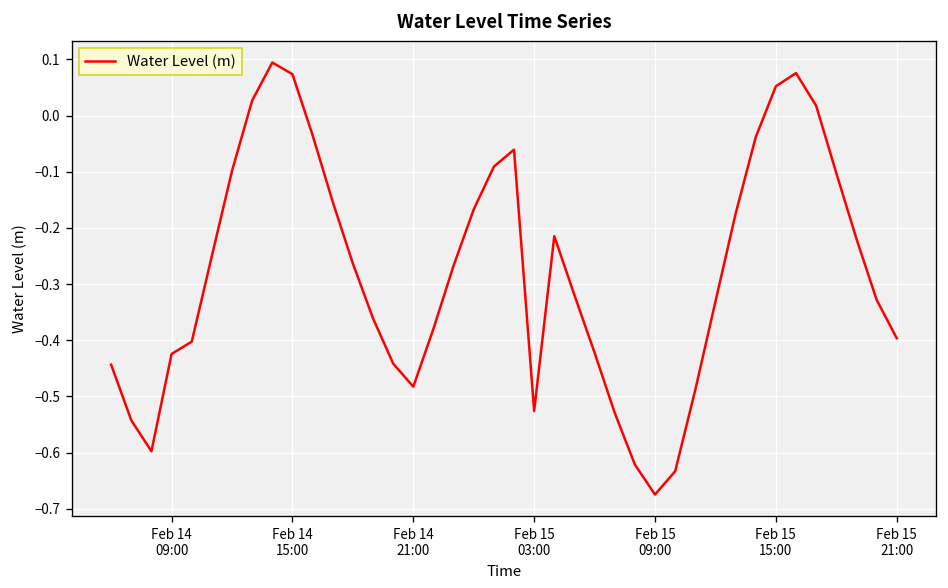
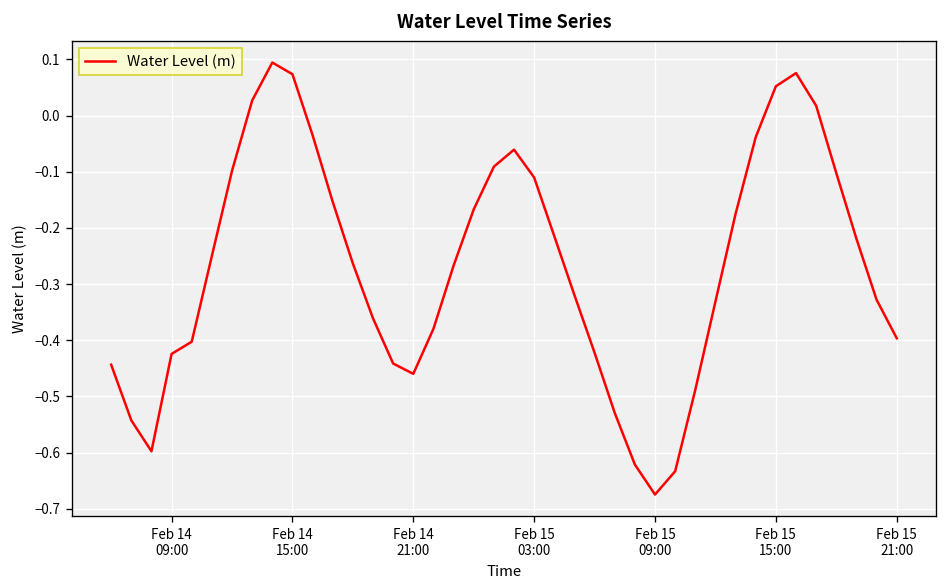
Feb 14 21:00: -0.48 -> -0.46
Feb 15 03:00: -0.53 -> -0.11
